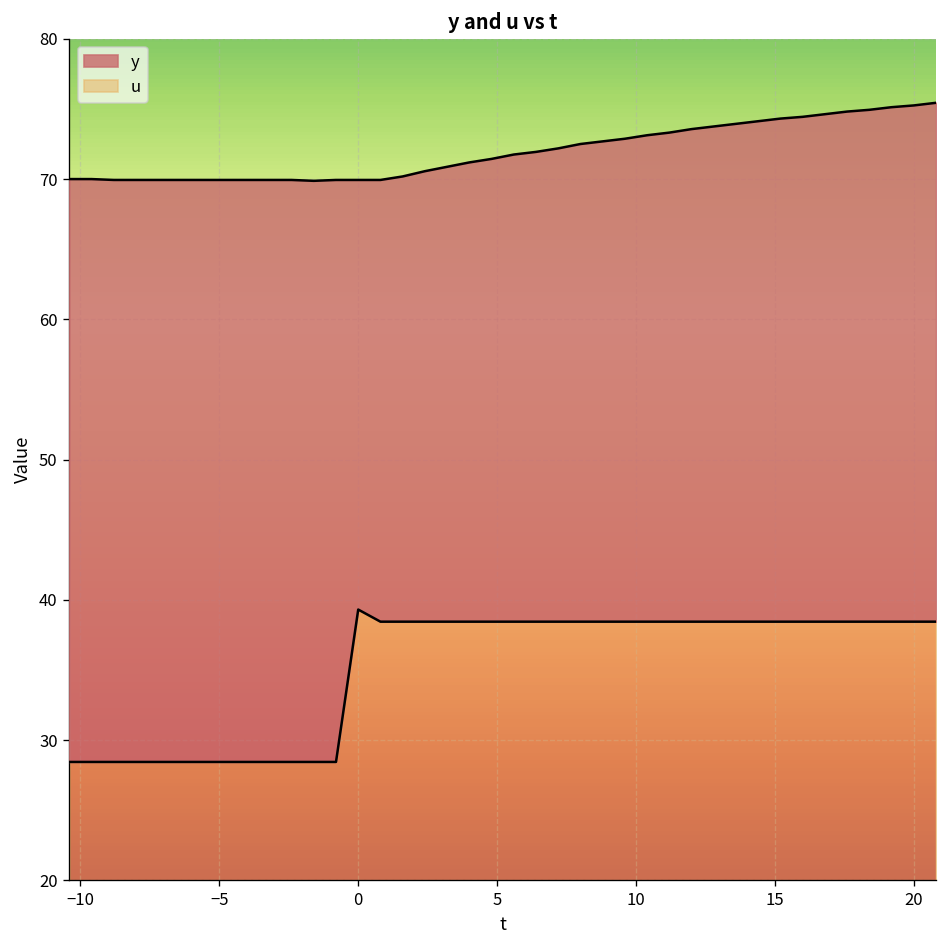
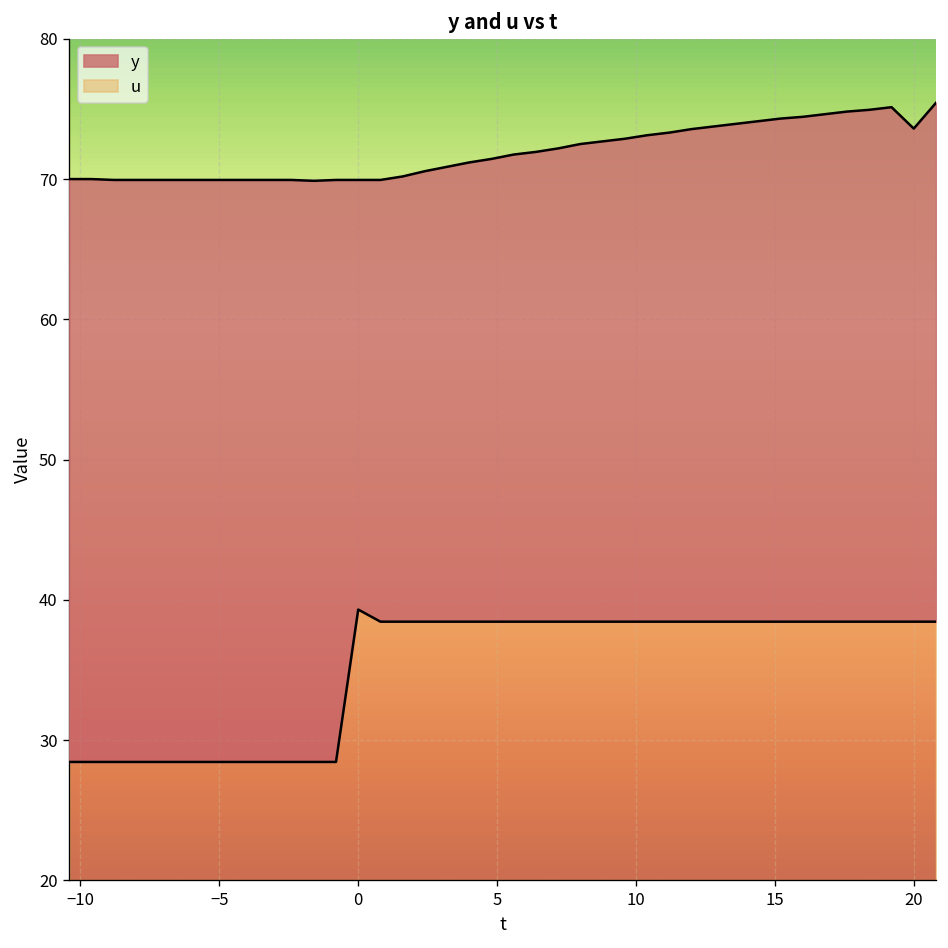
y, 20: 75.3 -> 73.6
